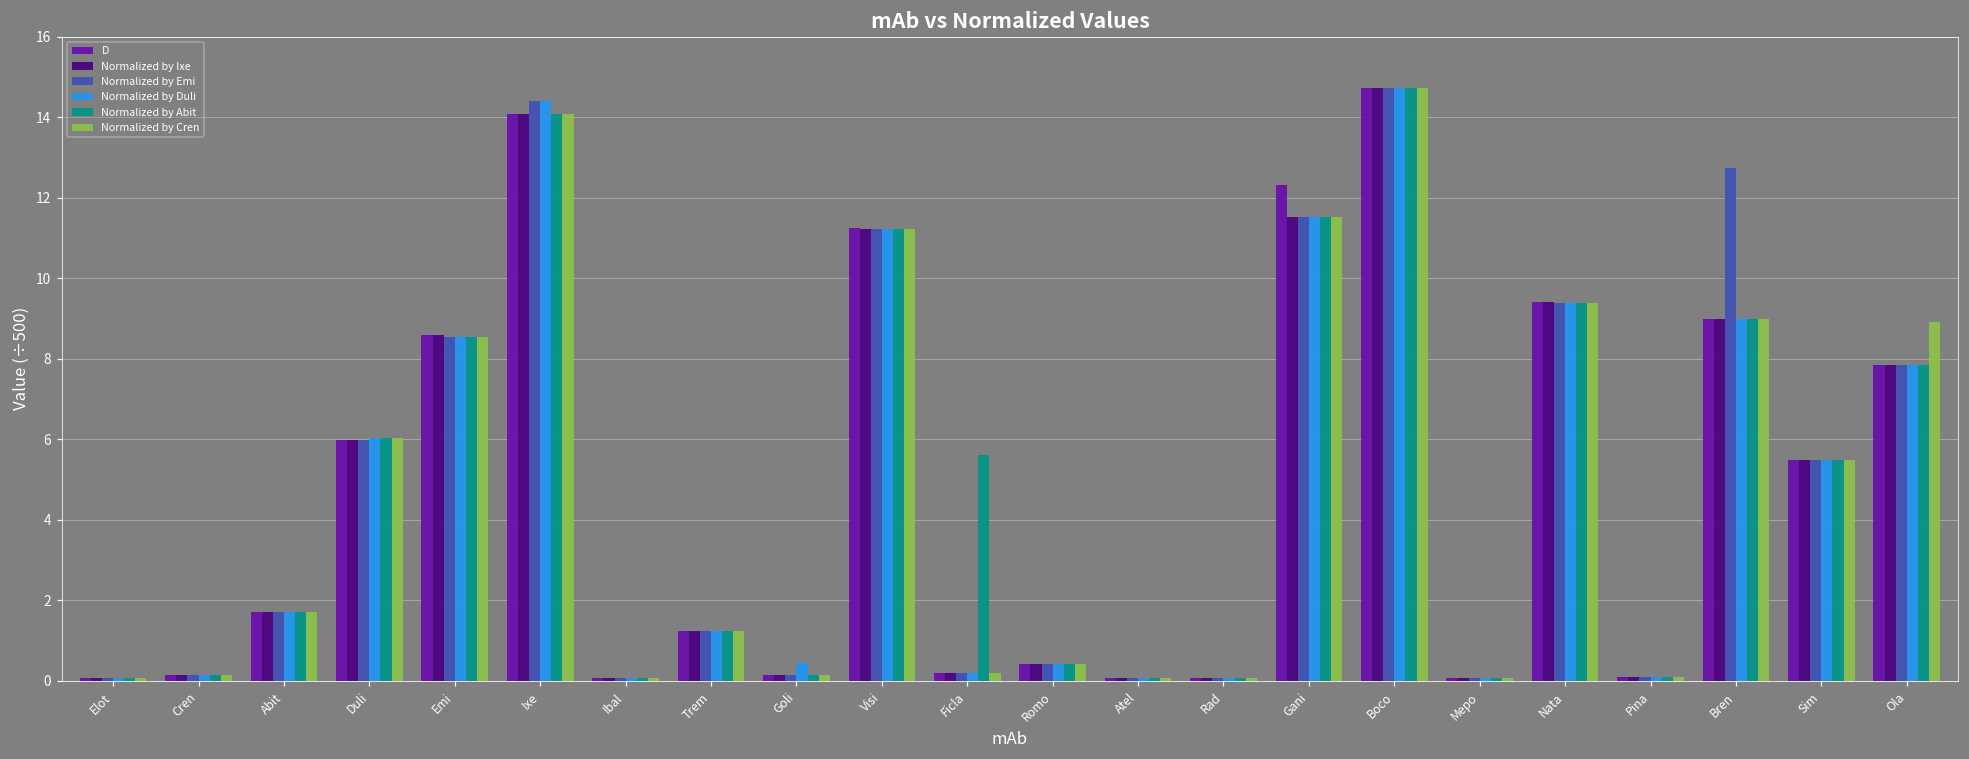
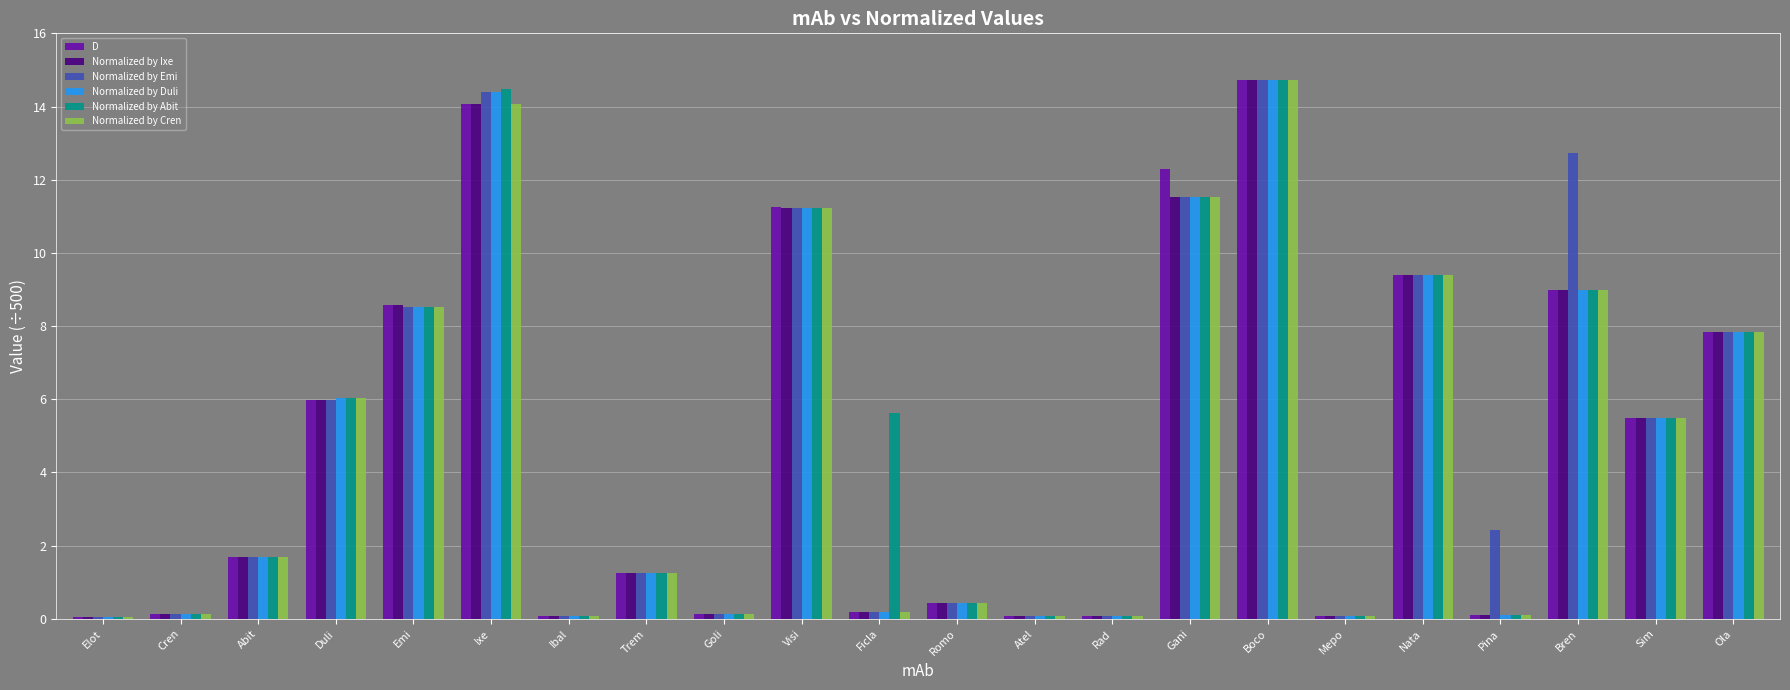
Normalized by Abit, Ixe: 14.1 -> 14.5
Normalized by Duli, Goli: 0.4 -> 0.1
Normalized by Emi, Pina: 0.1 -> 2.4
Normalized by Cren, Ola: 8.9 -> 7.8
